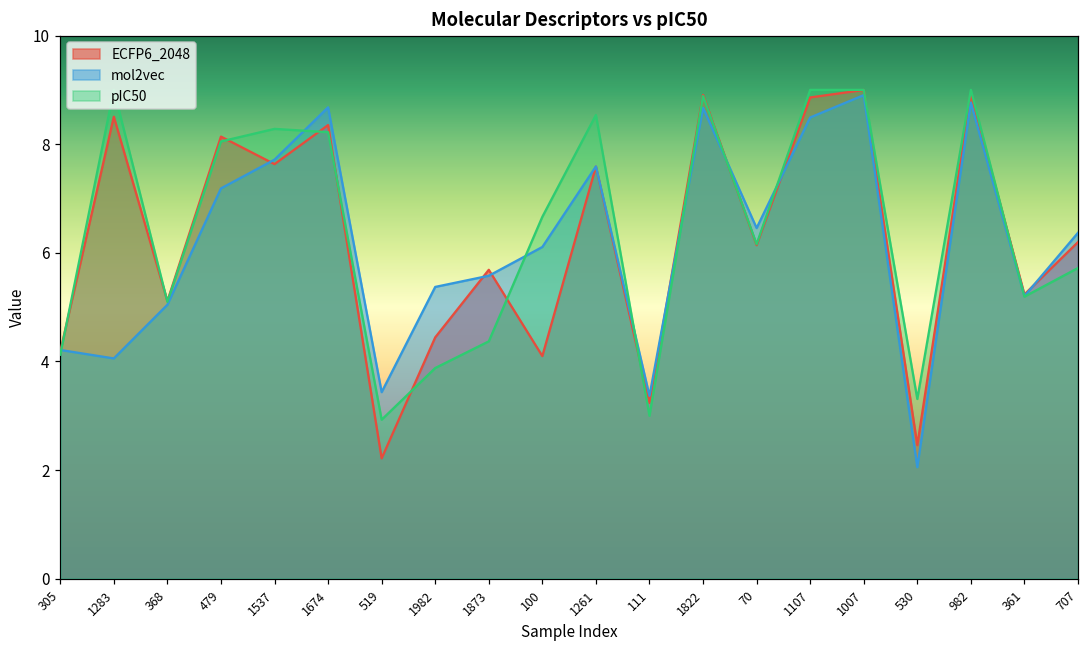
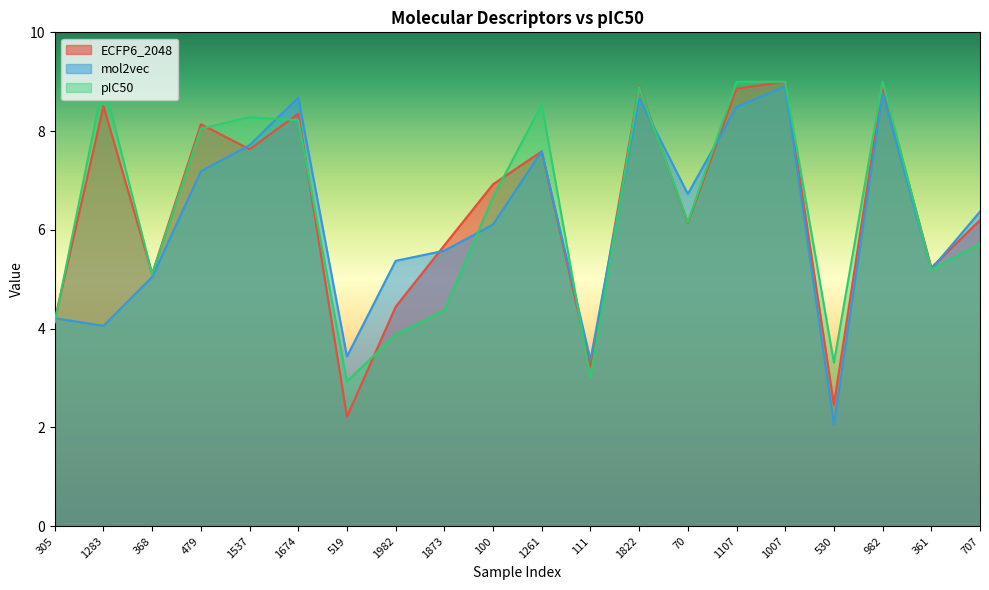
ECFP6_2048, 100: 4.1 -> 6.9
mol2vec, 70: 6.5 -> 6.7
